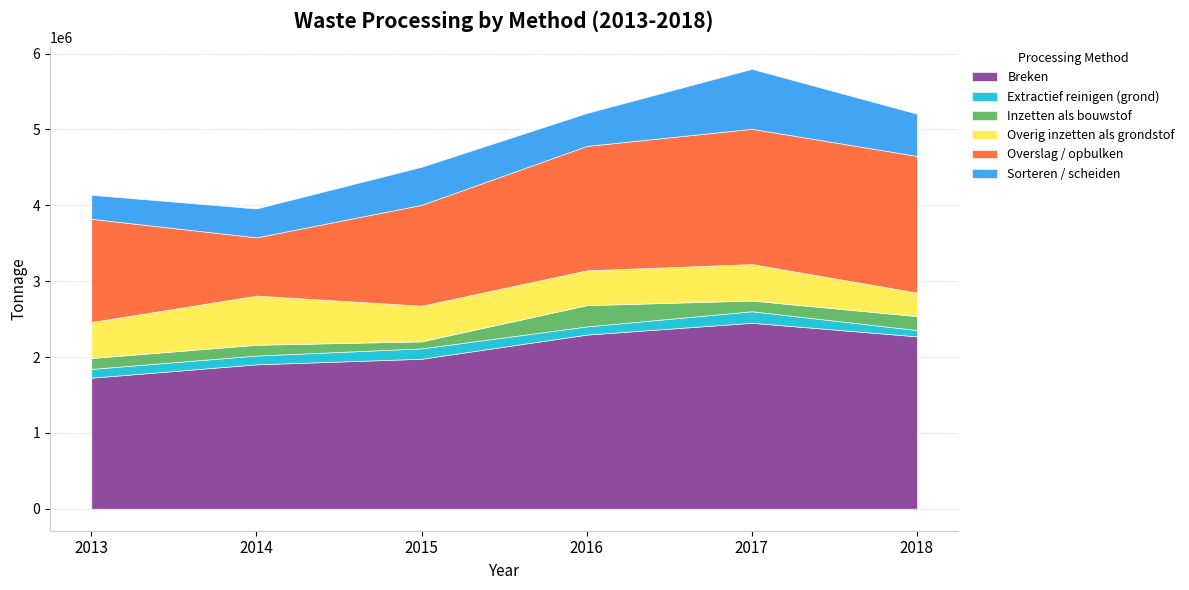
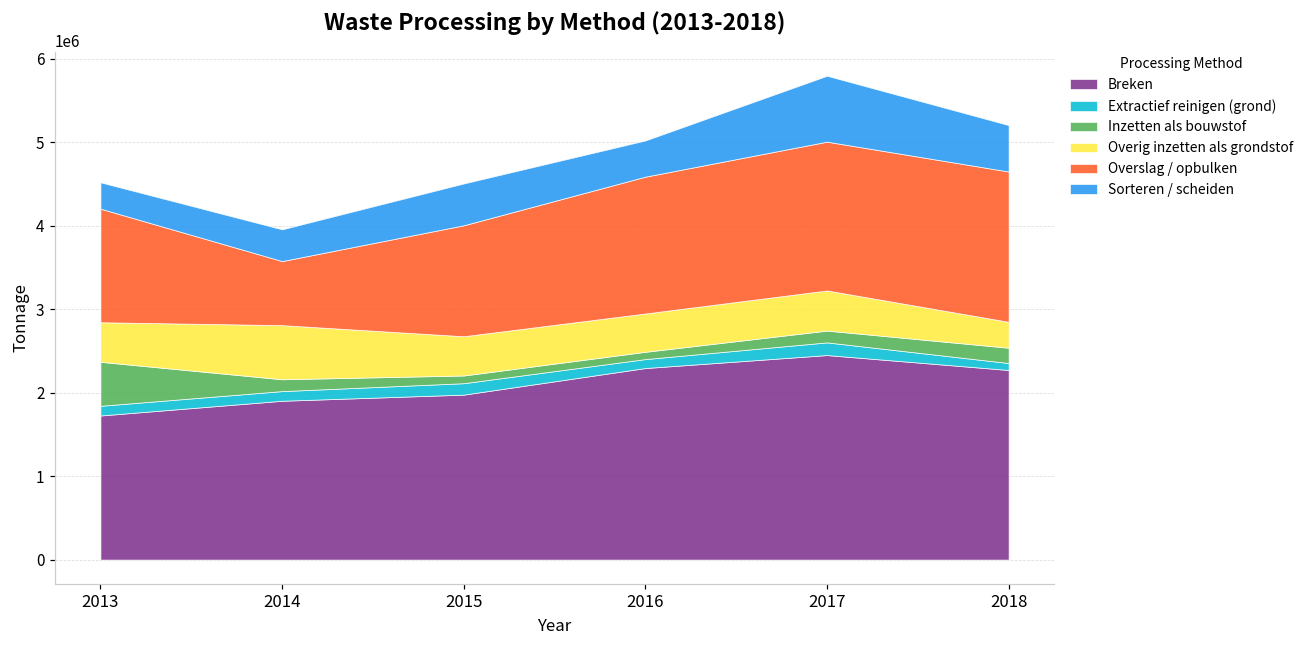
Inzetten als bouwstof, 2013: 100000 -> 500000
Inzetten als bouwstof, 2016: 300000 -> 100000
